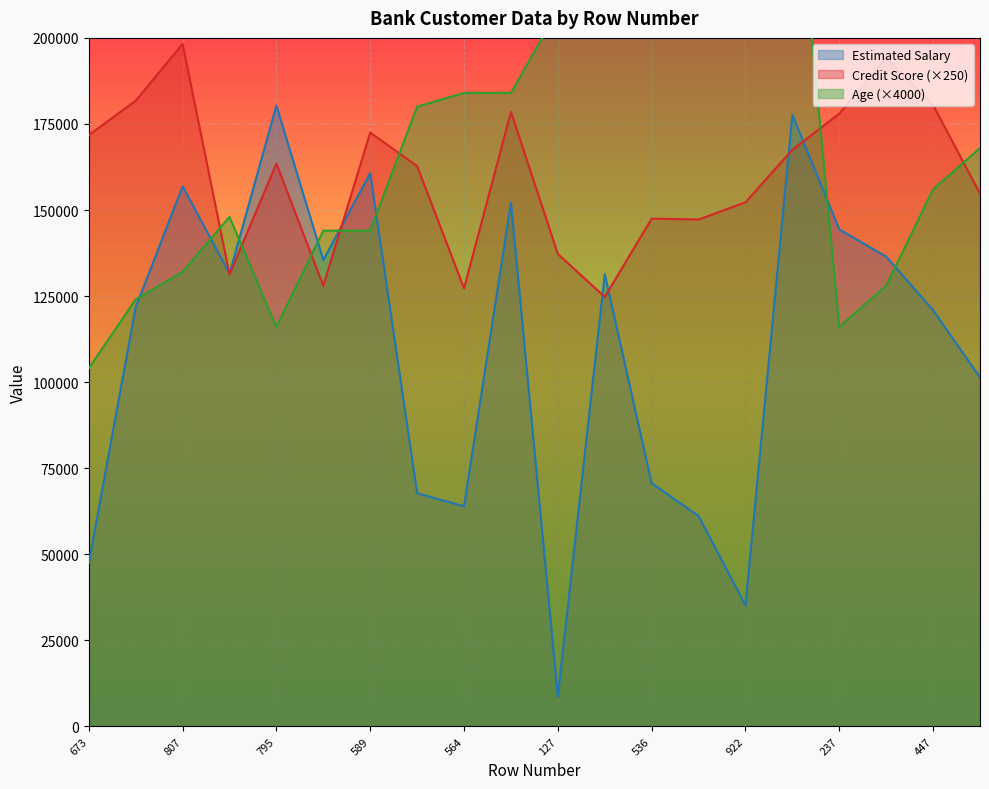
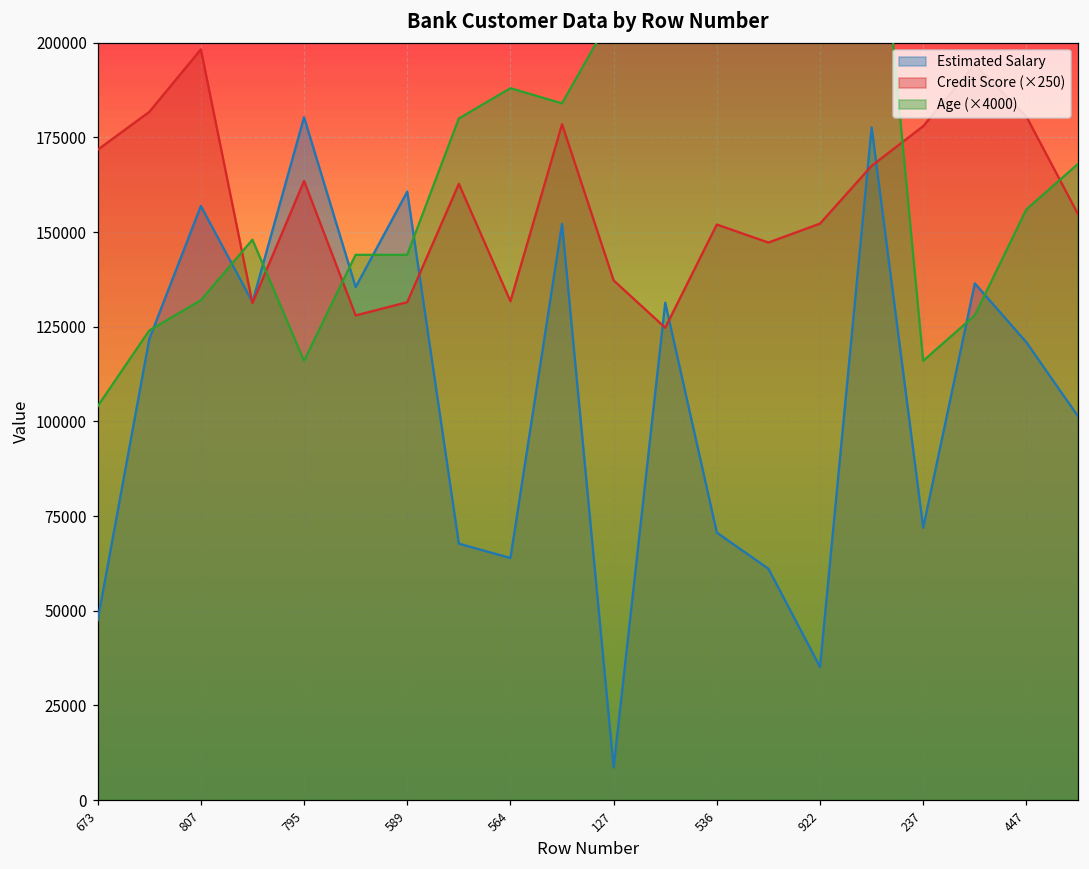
Credit Score (×250), 589: 173000 -> 132000
Credit Score (×250), 564: 127000 -> 132000
Age (×4000), 564: 184000 -> 188000
Credit Score (×250), 536: 148000 -> 152000
Estimated Salary, 237: 144000 -> 72000
